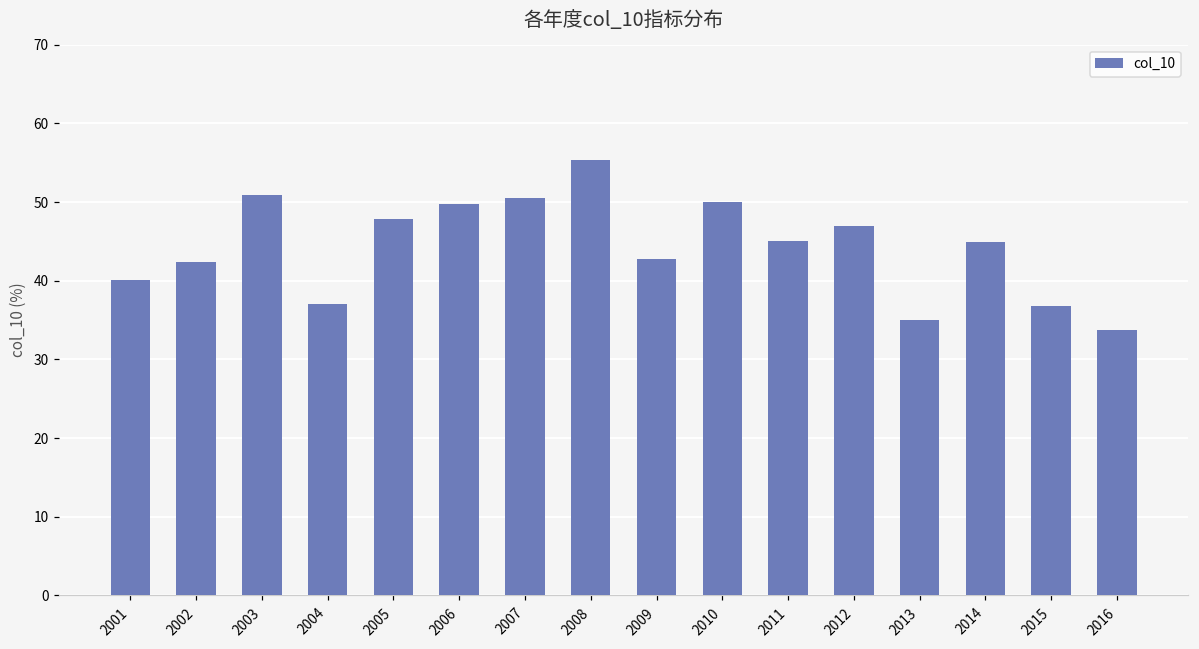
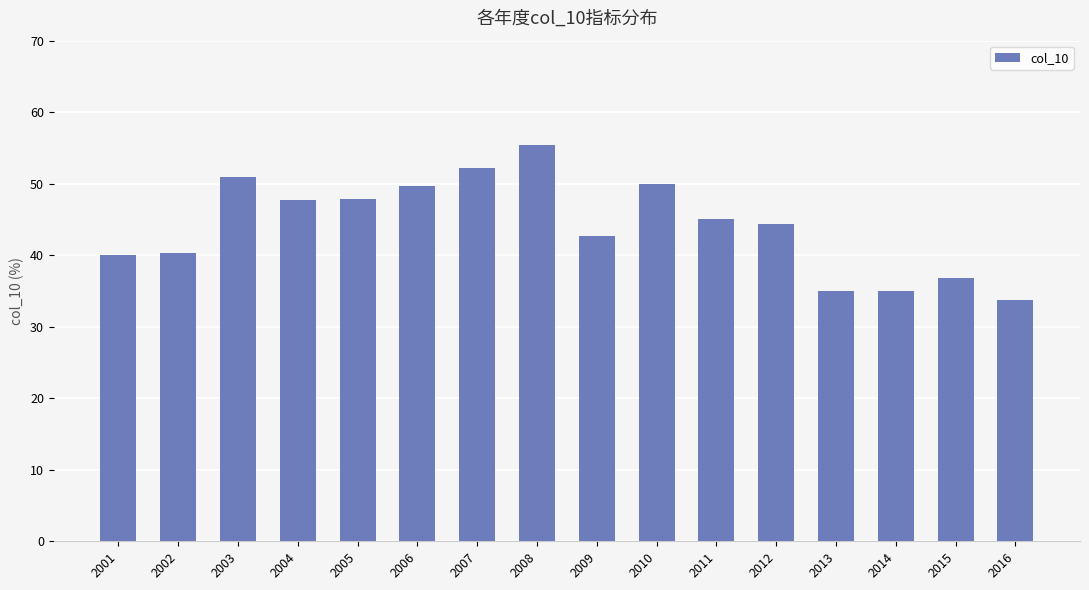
2002: 42 -> 40
2004: 37 -> 48
2007: 51 -> 52
2012: 47 -> 44
2014: 45 -> 35
